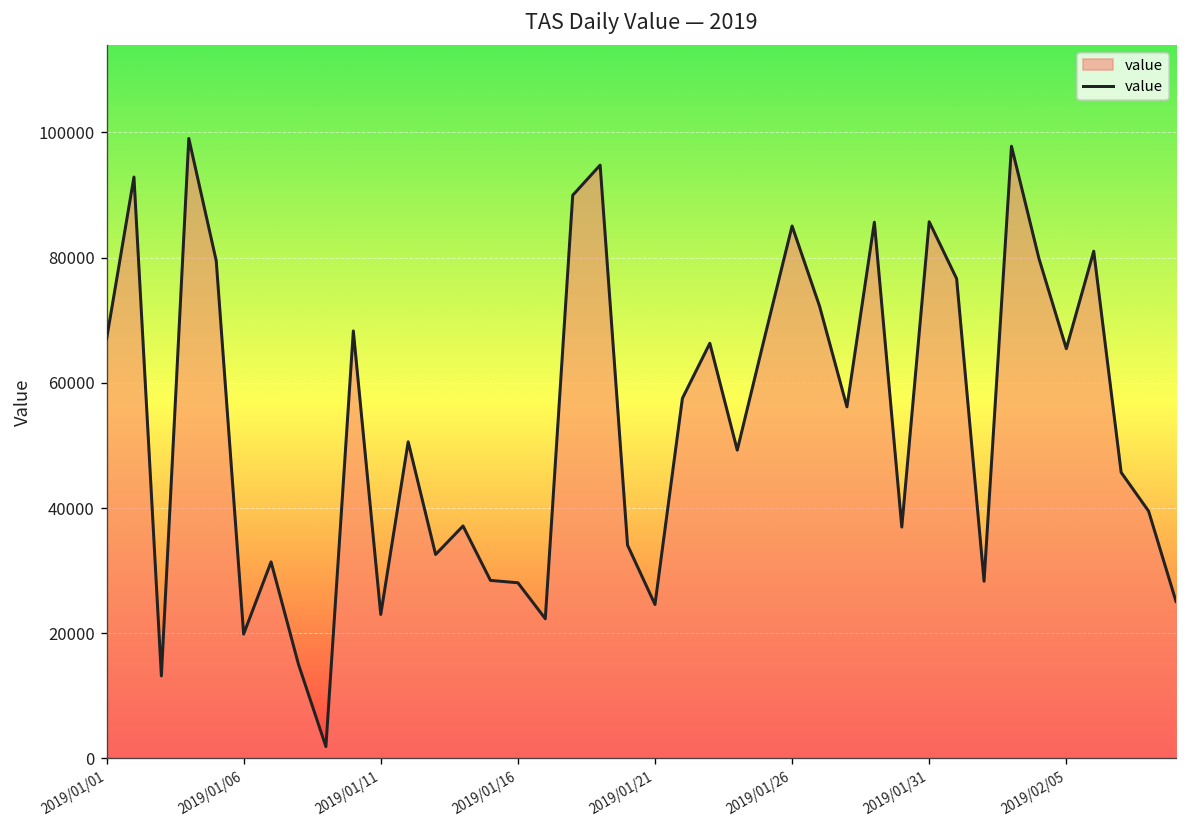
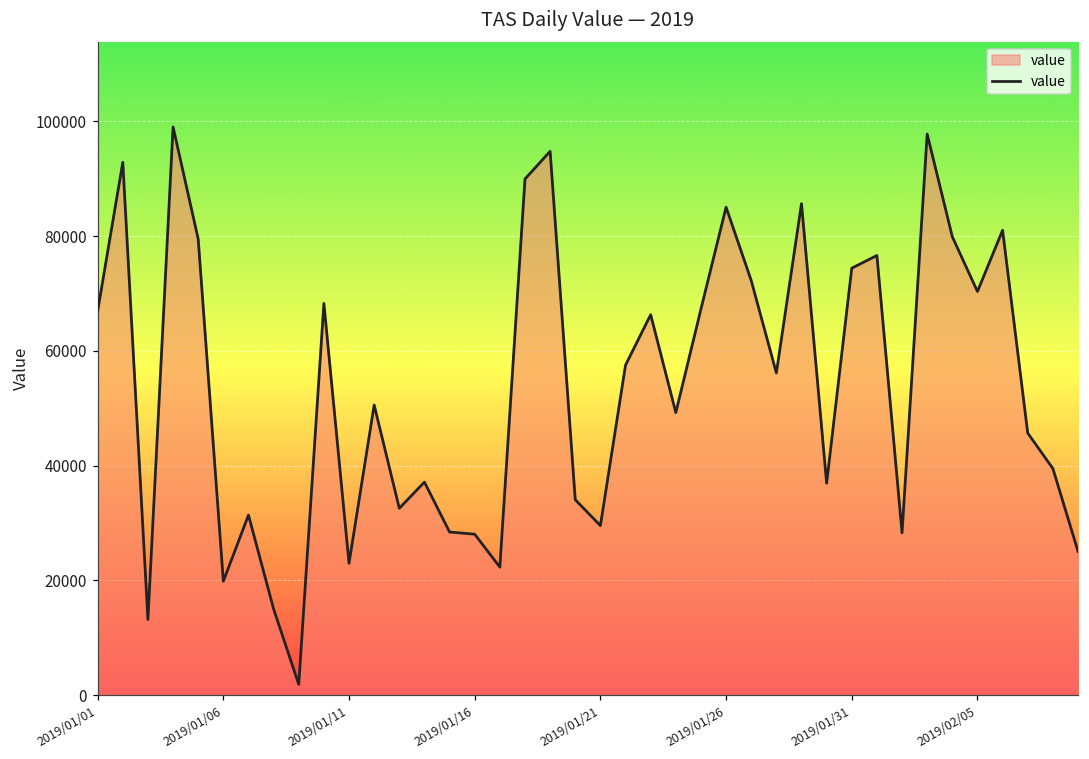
2019/01/21: 25000 -> 30000
2019/01/31: 86000 -> 74000
2019/02/05: 65000 -> 70000
